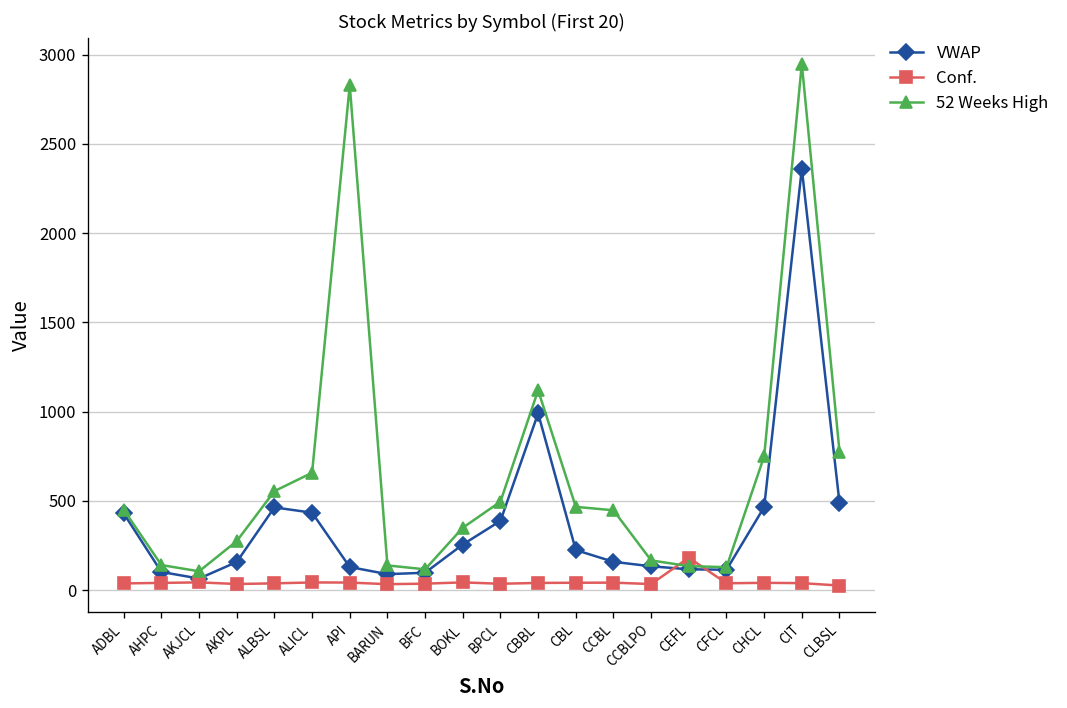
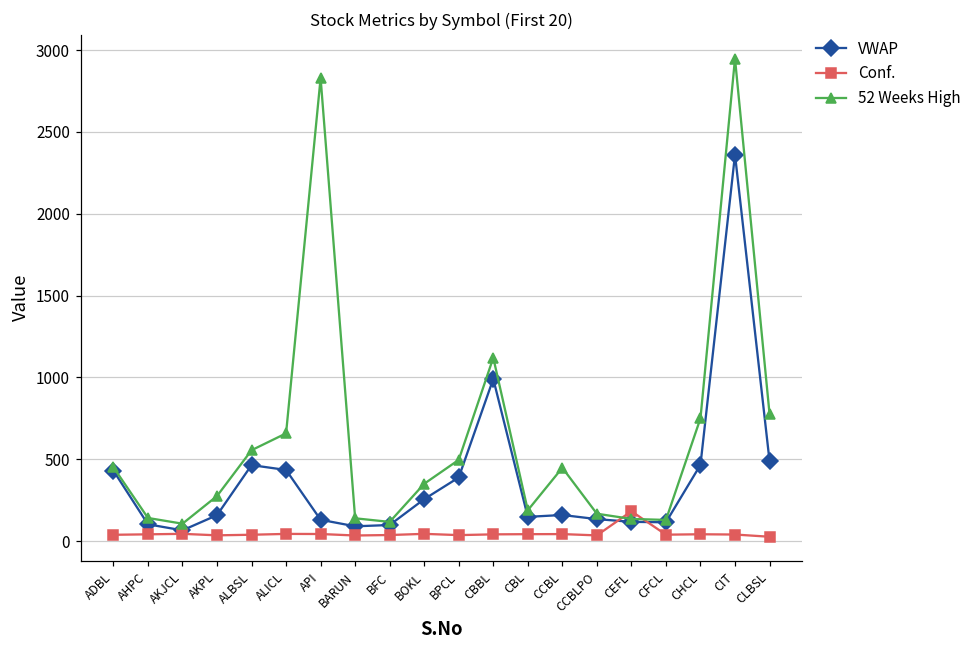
VWAP, CBL: 230 -> 150
52 Weeks High, CBL: 470 -> 190
